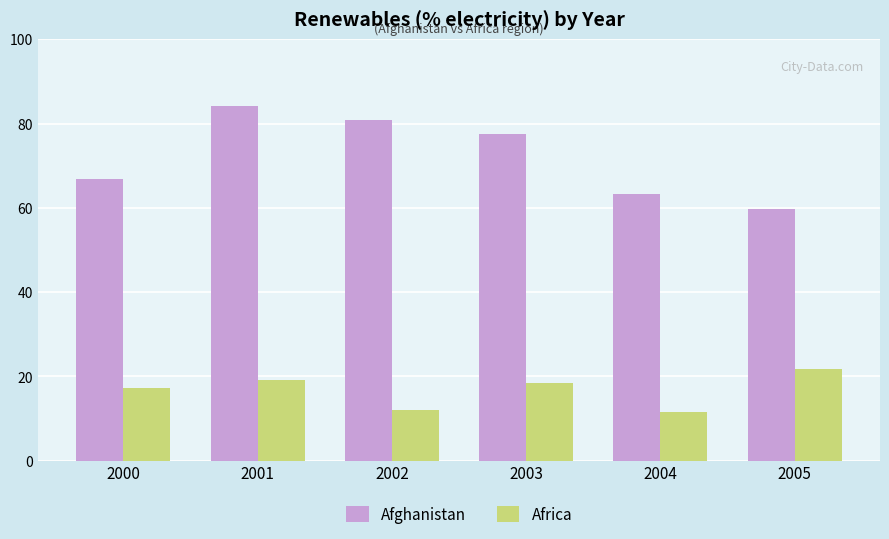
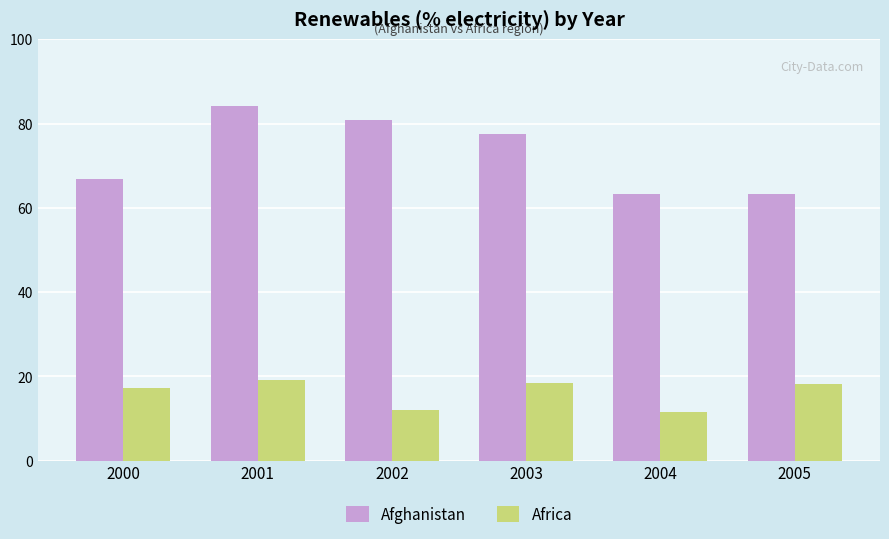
Afghanistan, 2005: 60 -> 63
Africa, 2005: 22 -> 18
